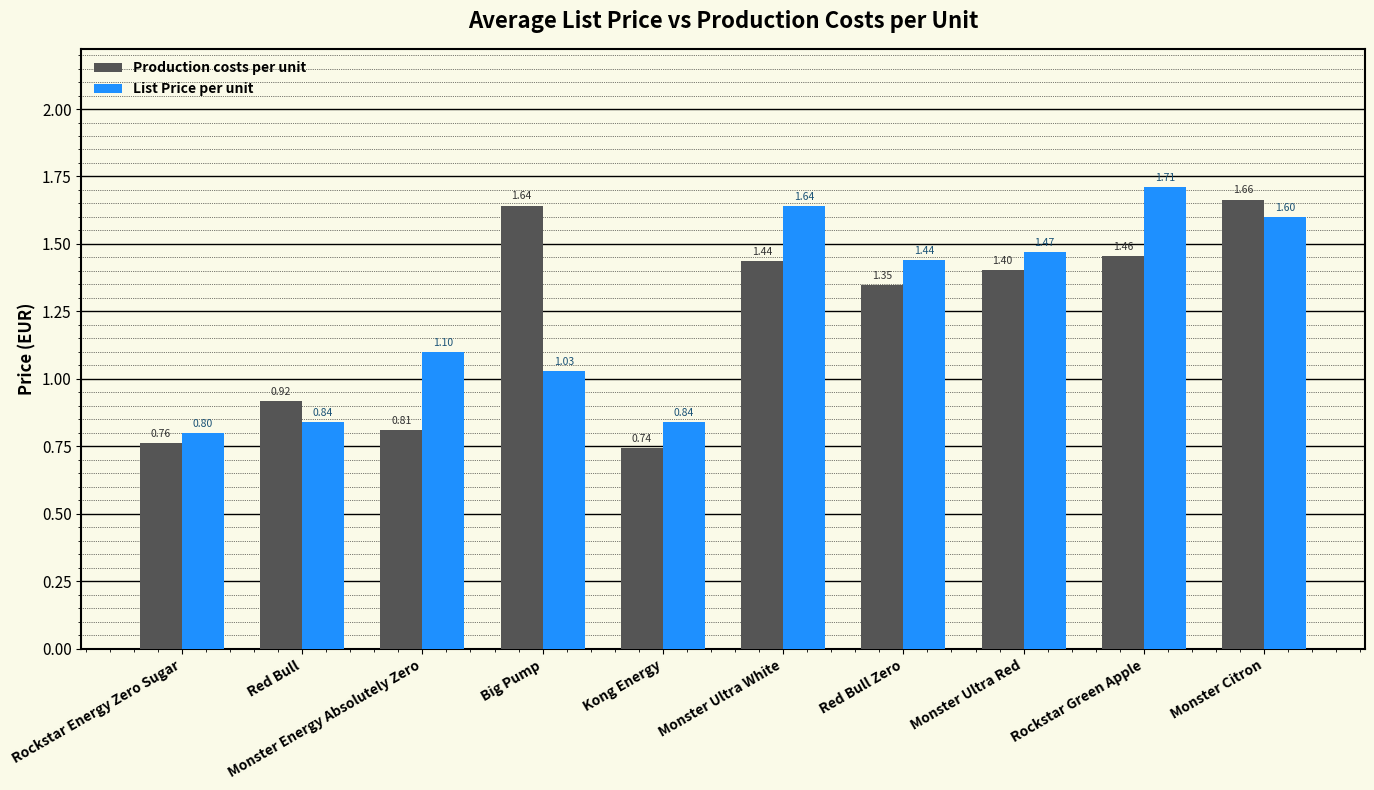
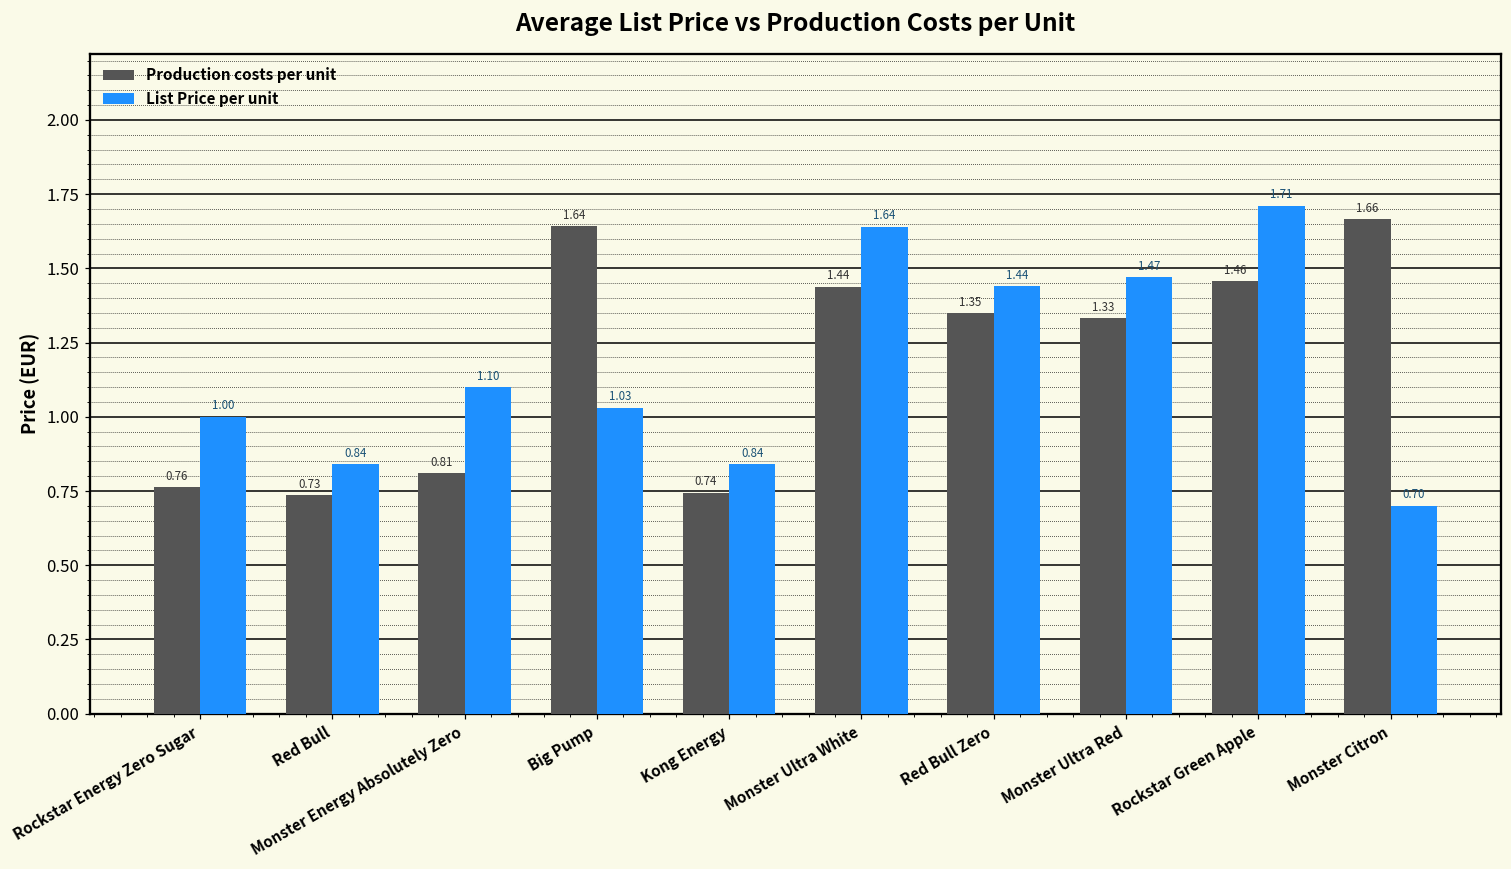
List Price per unit, Rockstar Energy Zero Sugar: 0.80 -> 1.00
Production costs per unit, Red Bull: 0.92 -> 0.73
Production costs per unit, Monster Ultra Red: 1.40 -> 1.33
List Price per unit, Monster Citron: 1.60 -> 0.70
